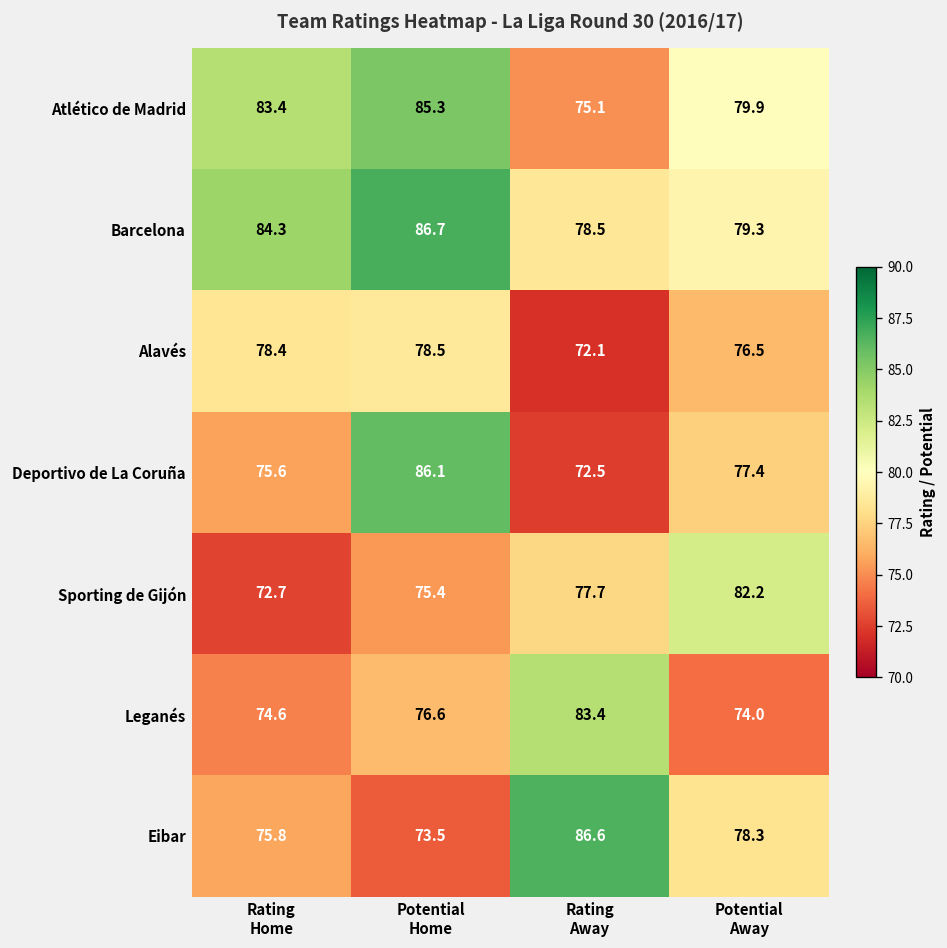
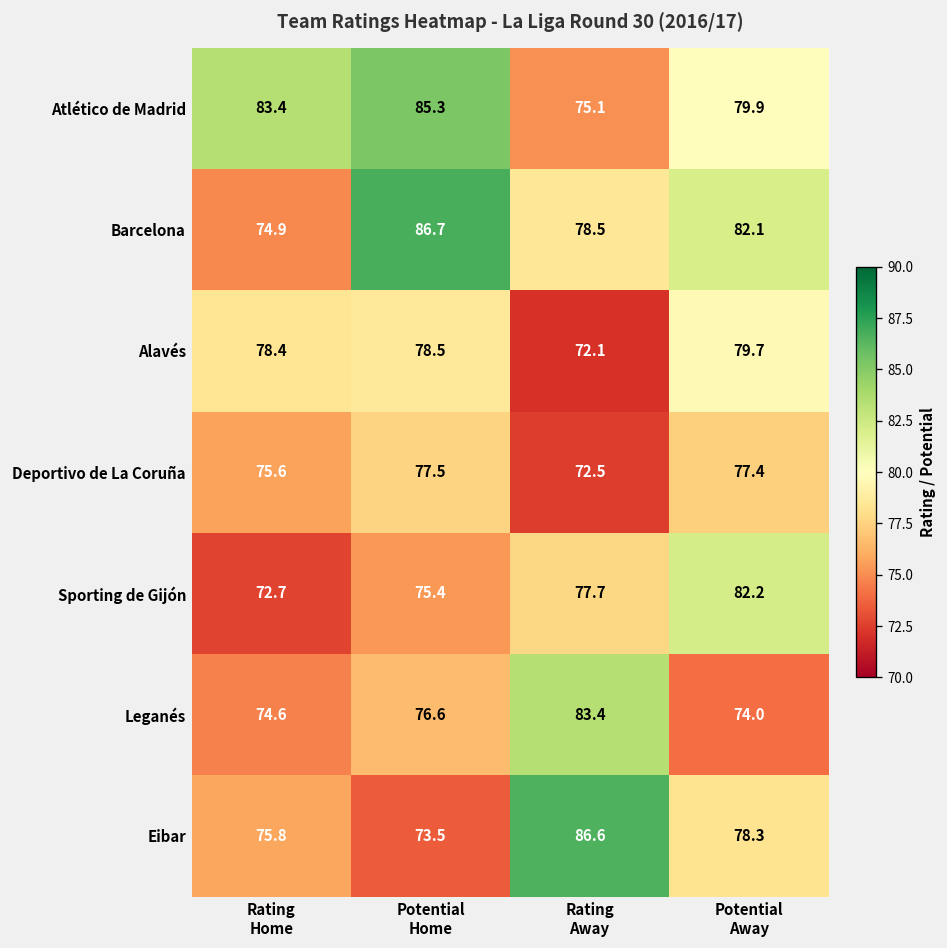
Barcelona, Rating Home: 84.3 -> 74.9
Barcelona, Potential Away: 79.3 -> 82.1
Alavés, Potential Away: 76.5 -> 79.7
Deportivo de La Coruña, Potential Home: 86.1 -> 77.5
